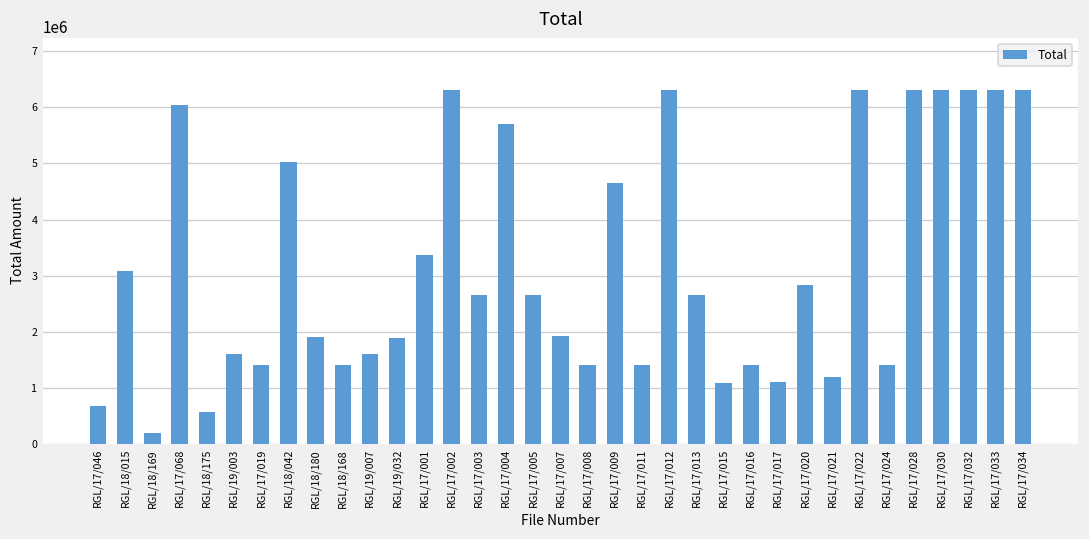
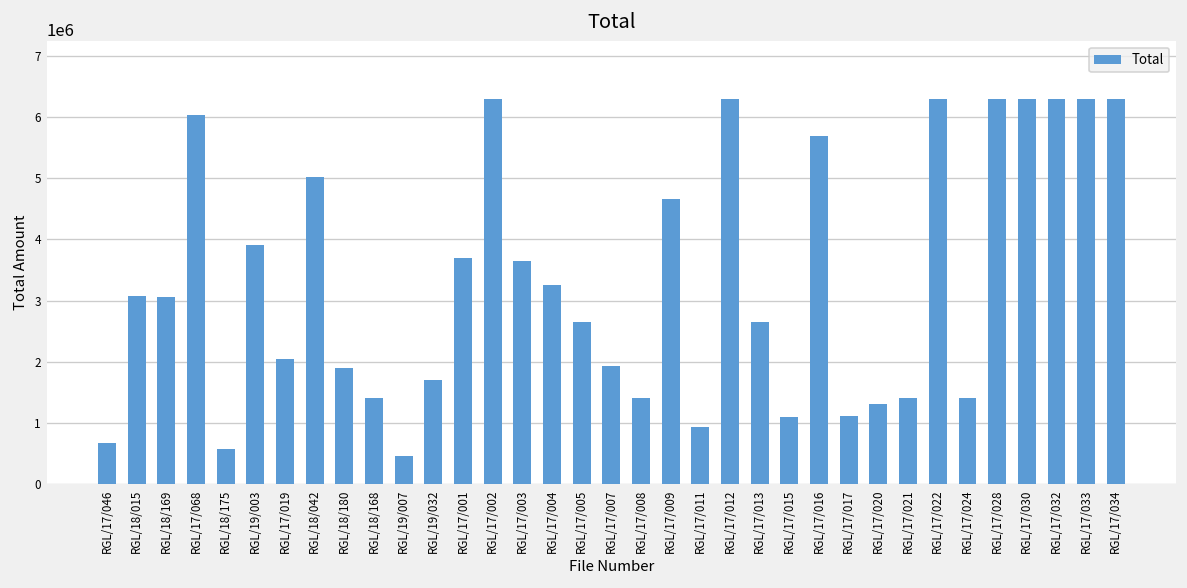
RGL/18/169: 200000 -> 3100000
RGL/19/003: 1600000 -> 3900000
RGL/17/019: 1400000 -> 2000000
RGL/19/007: 1600000 -> 500000
RGL/19/032: 1900000 -> 1700000
RGL/17/001: 3400000 -> 3700000
RGL/17/003: 2700000 -> 3600000
RGL/17/004: 5700000 -> 3300000
RGL/17/011: 1400000 -> 900000
RGL/17/016: 1400000 -> 5700000
RGL/17/020: 2800000 -> 1300000
RGL/17/021: 1200000 -> 1400000
